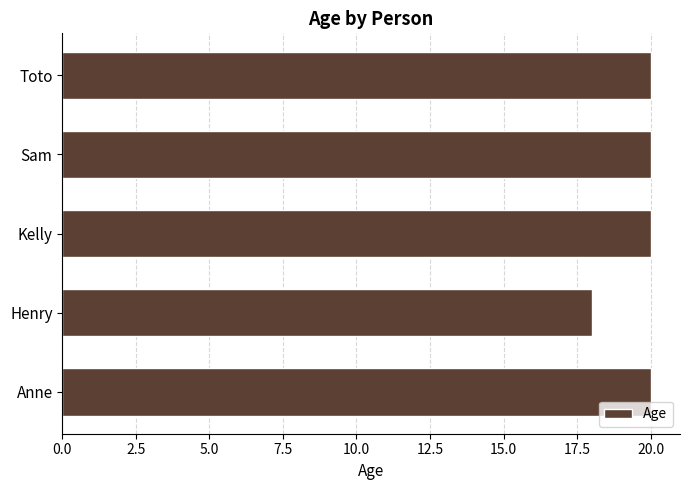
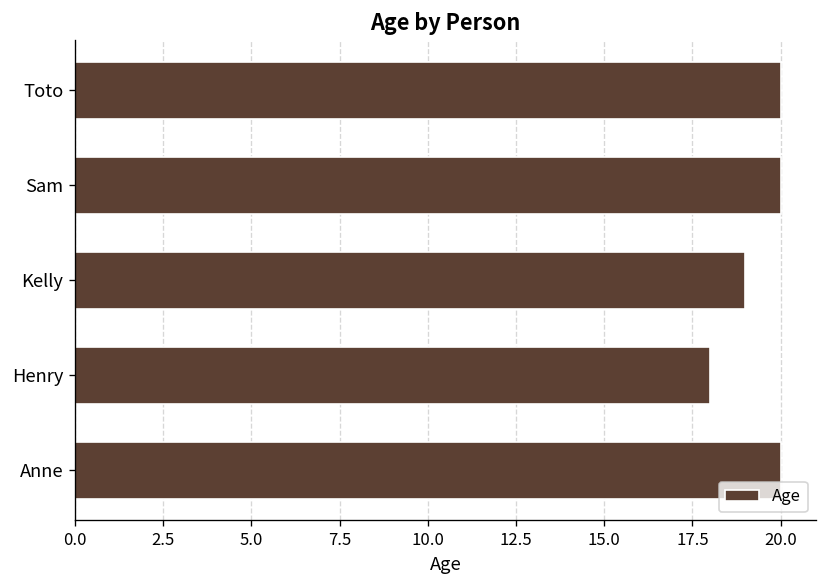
Kelly: 20 -> 19
